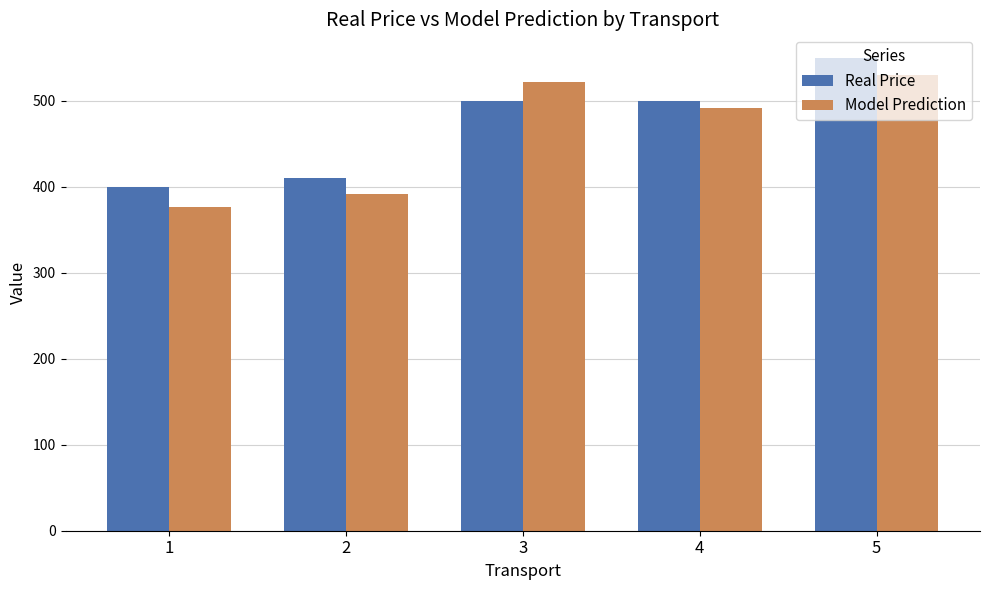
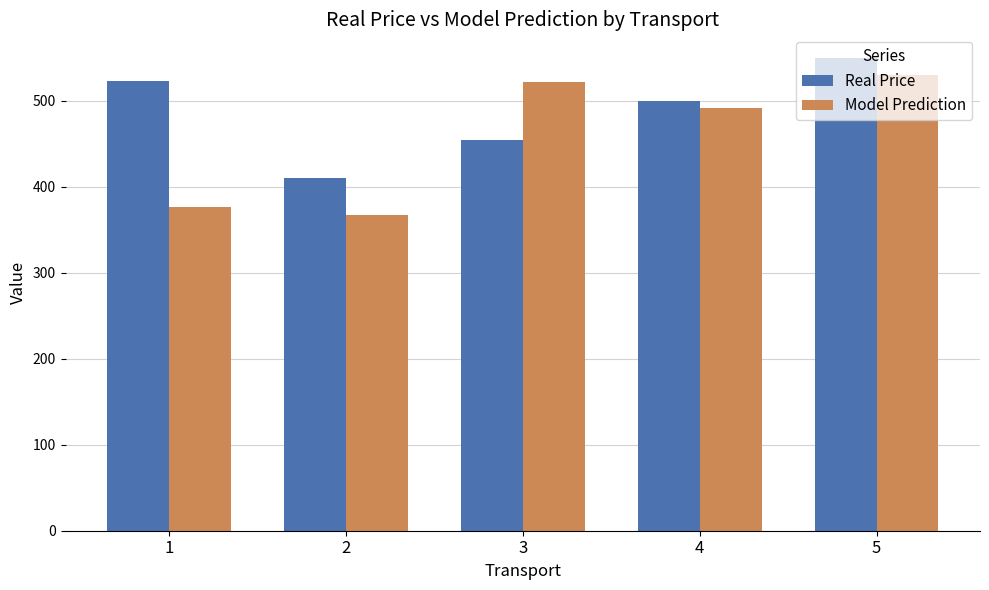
Real Price, 1: 400 -> 520
Model Prediction, 2: 390 -> 370
Real Price, 3: 500 -> 450
